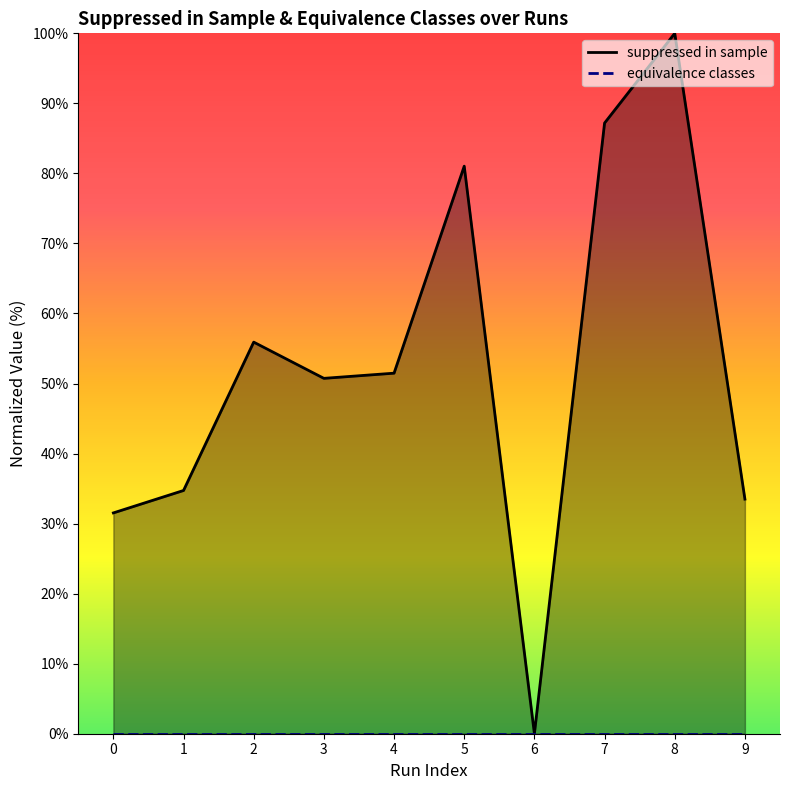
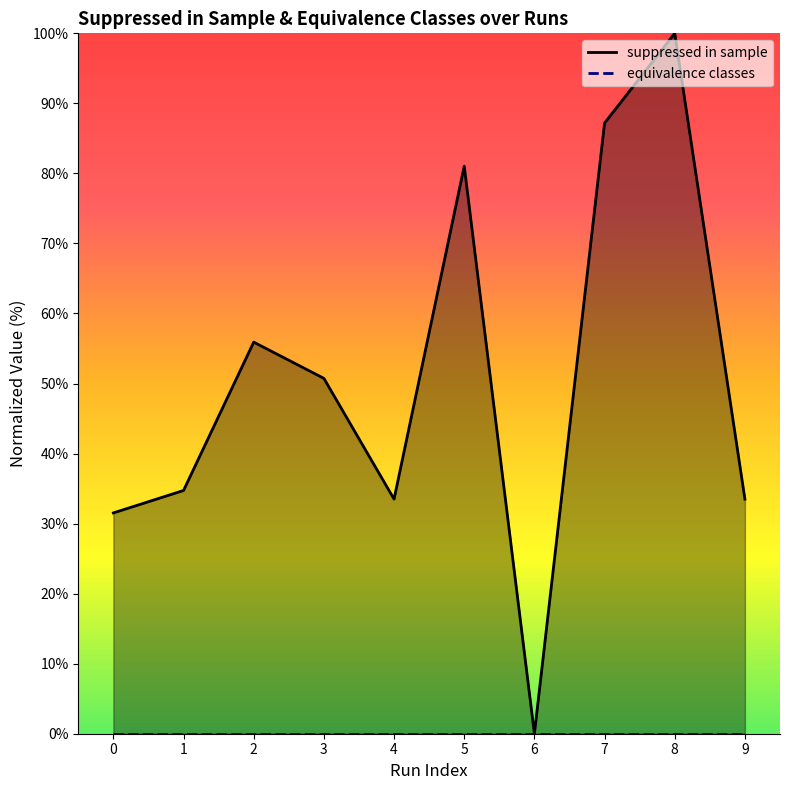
suppressed in sample, 4: 51% -> 33%
